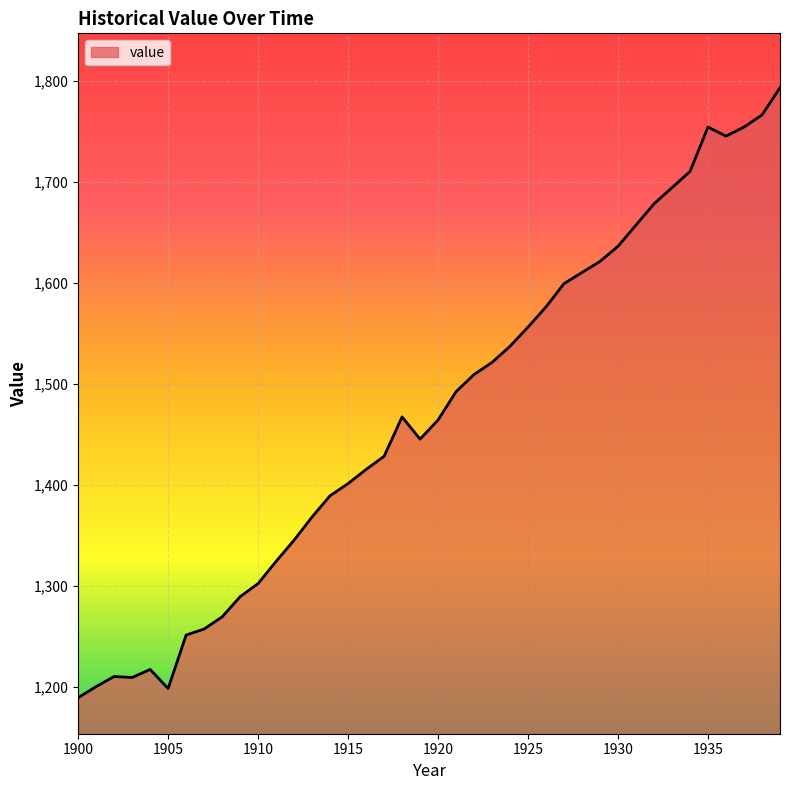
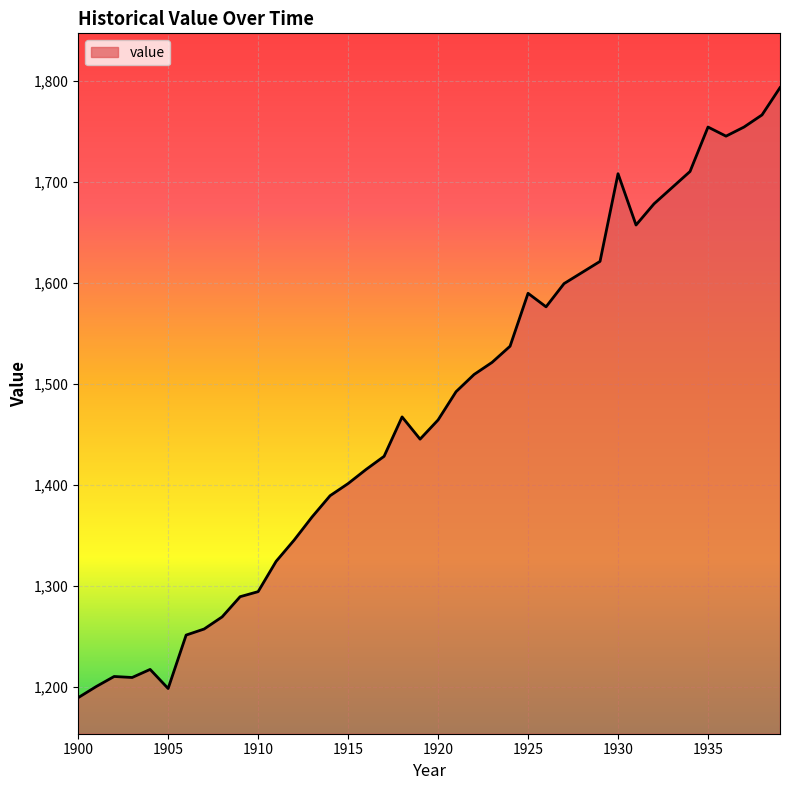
1910: 1,302 -> 1,294
1925: 1,556 -> 1,589
1930: 1,636 -> 1,708
